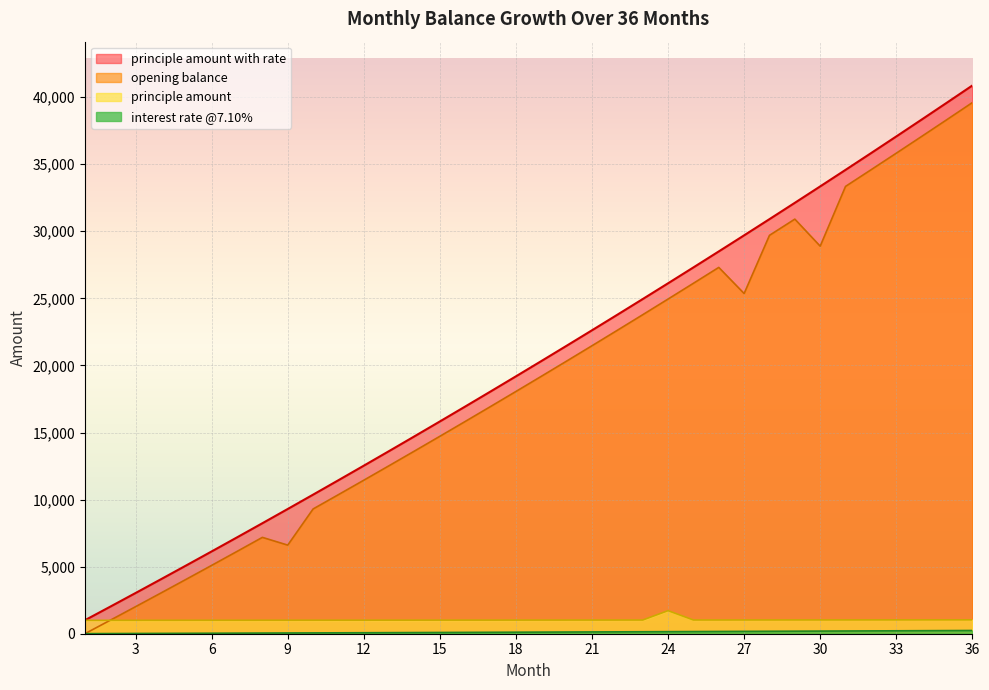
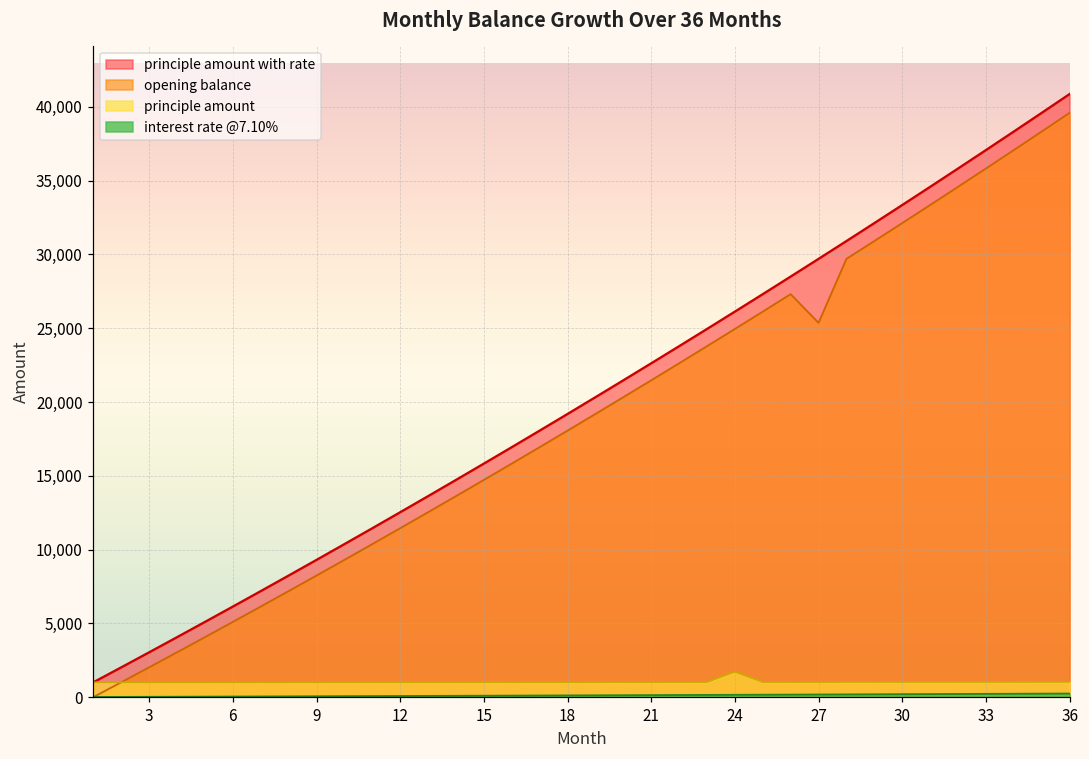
opening balance, 9: 6,600 -> 8,200
opening balance, 30: 28,900 -> 32,100
